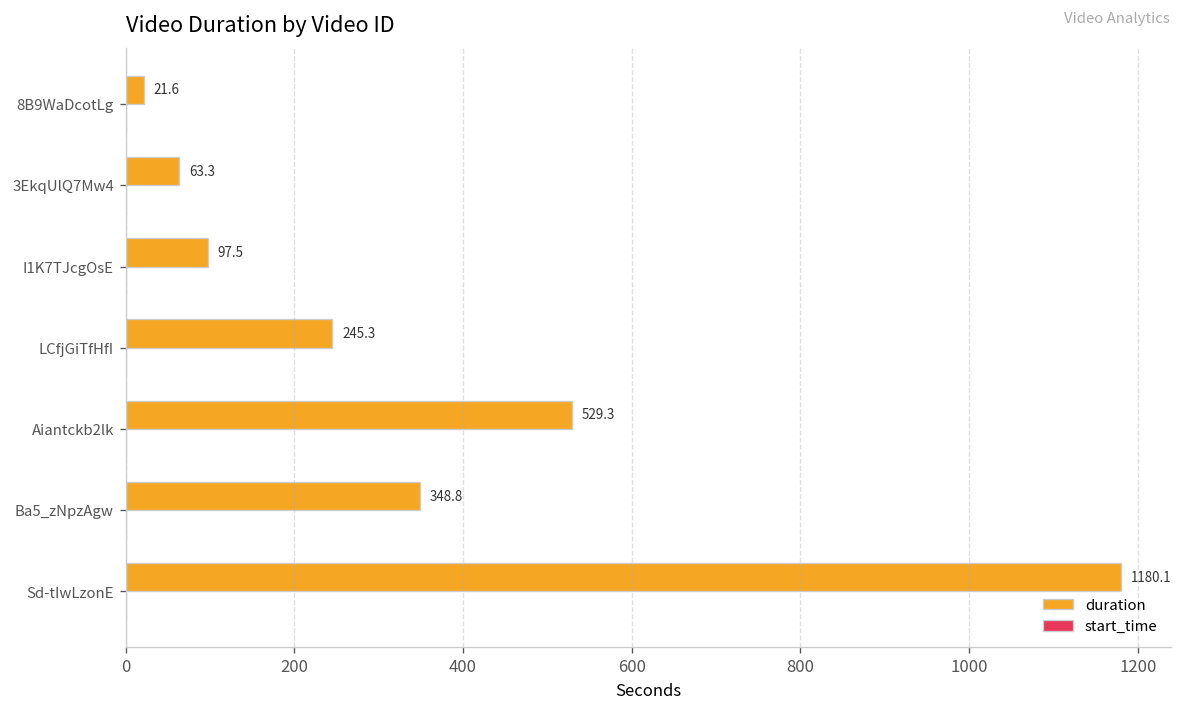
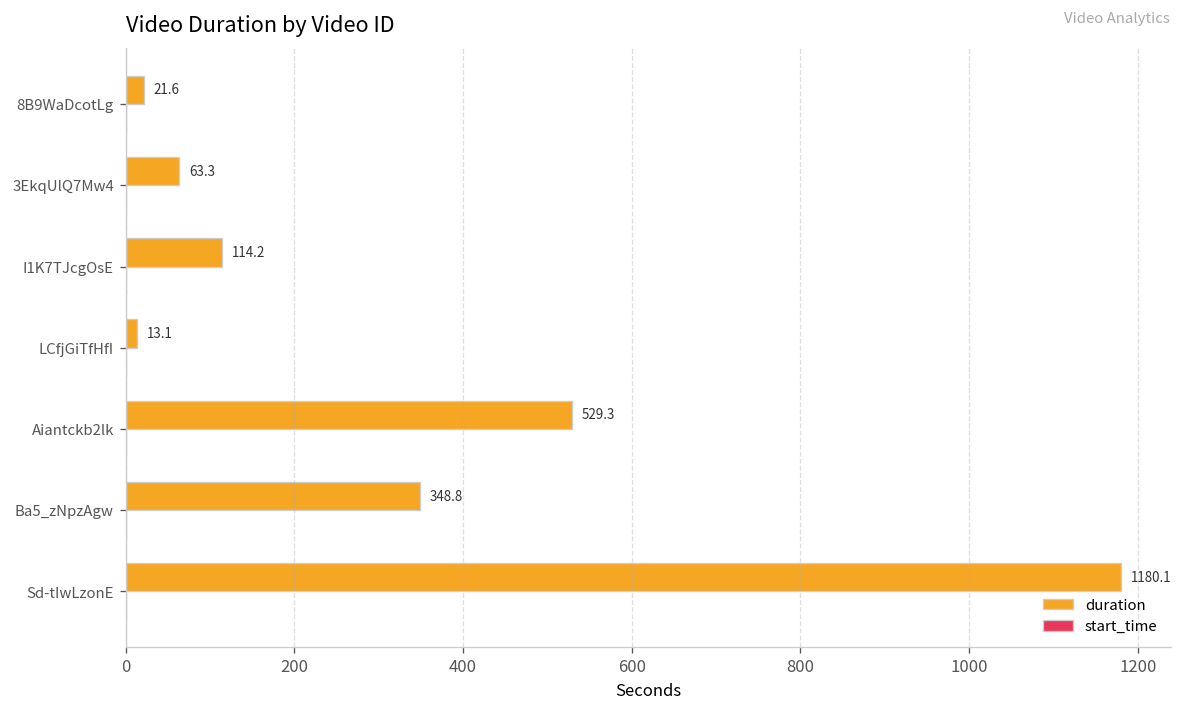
duration, I1K7TJcgOsE: 97.5 -> 114.2
duration, LCfjGiTfHfI: 245.3 -> 13.1
